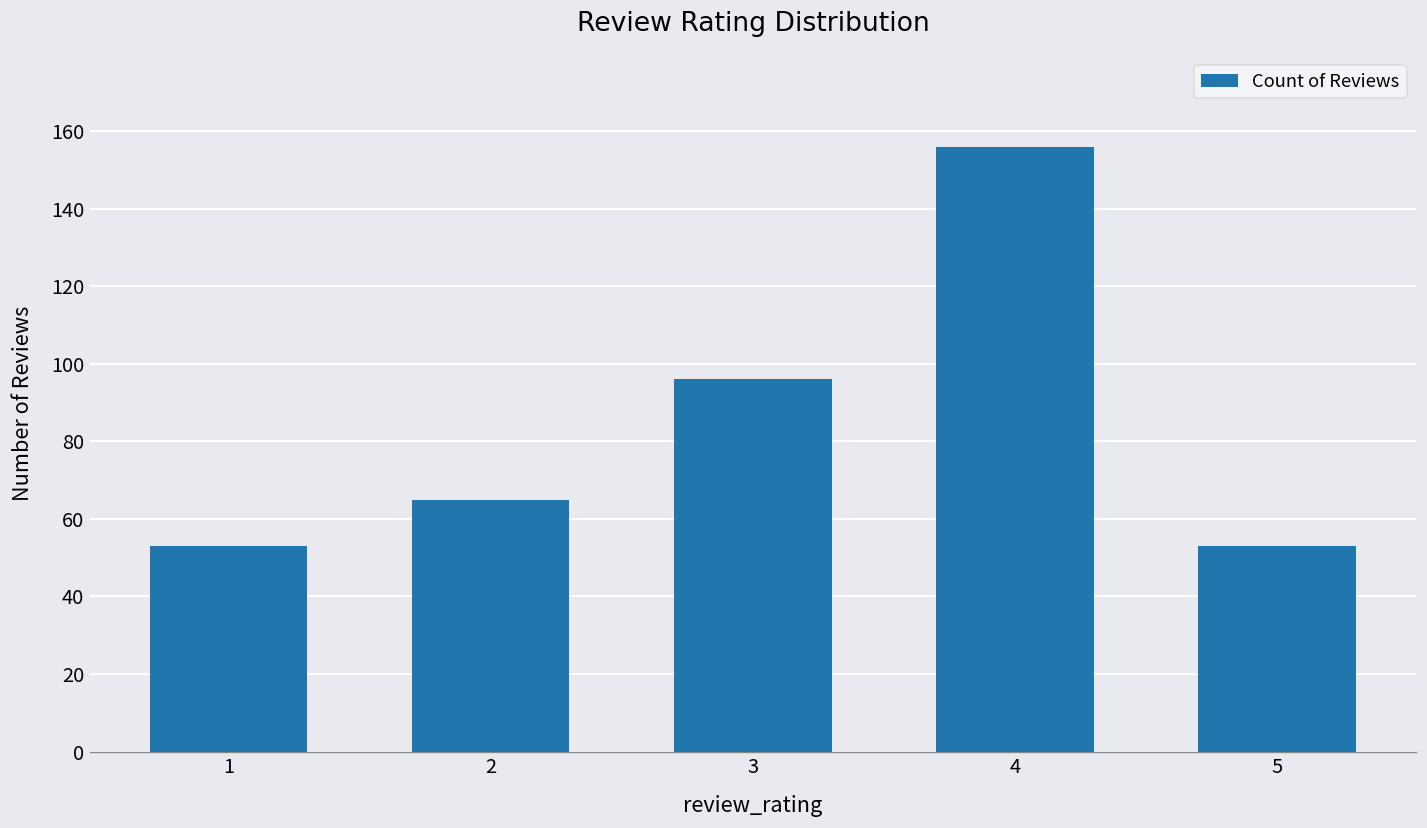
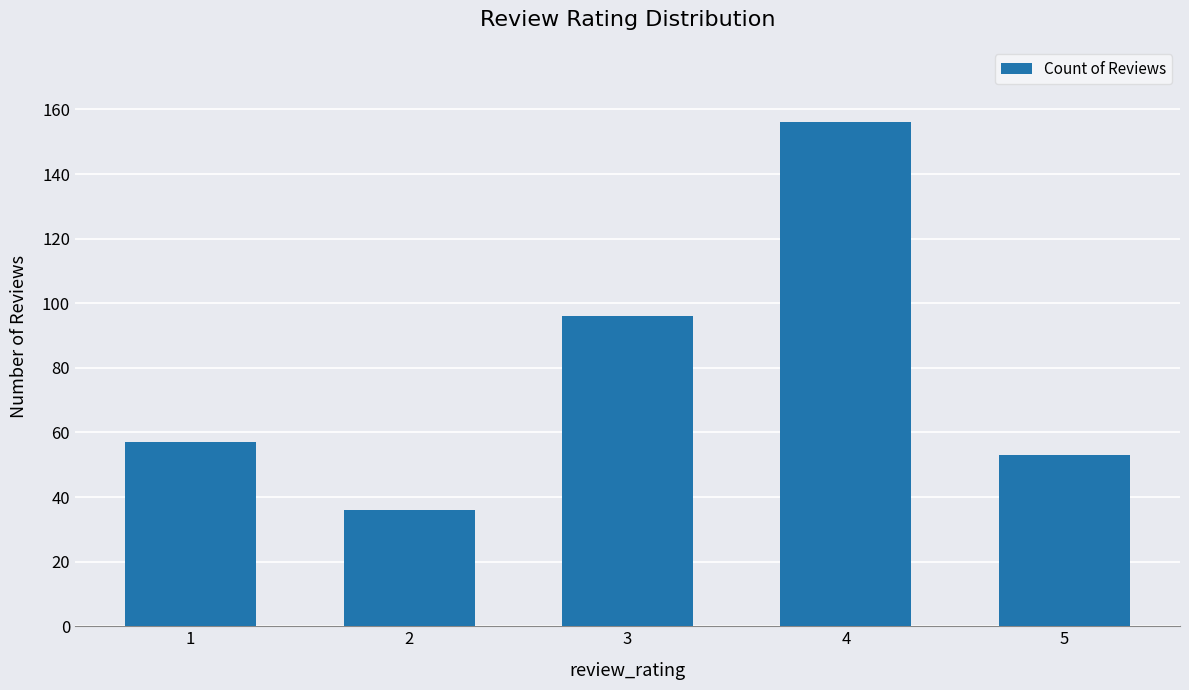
1: 53 -> 57
2: 65 -> 36
